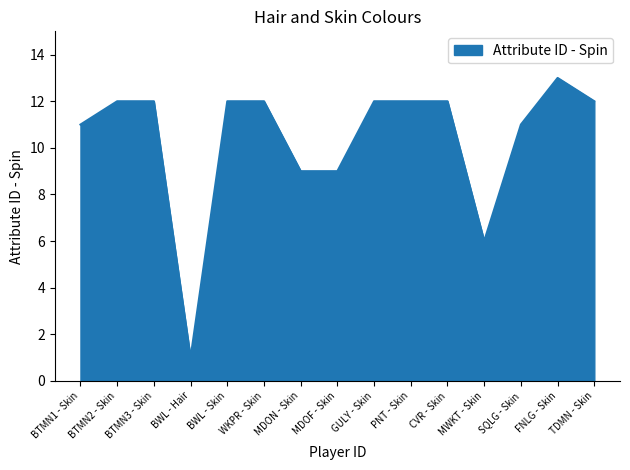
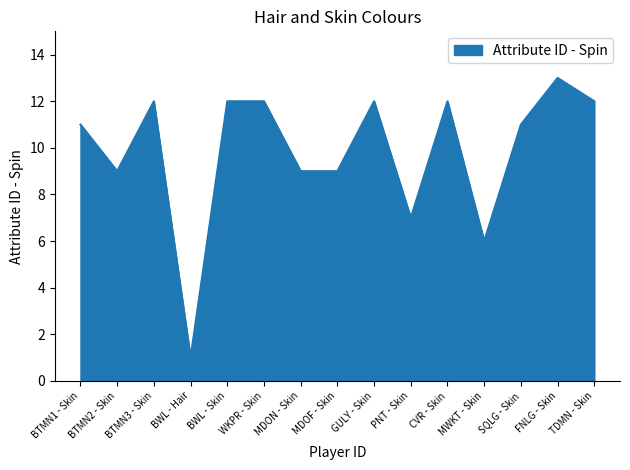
BTMN2 - Skin: 12 -> 9
PNT - Skin: 12 -> 7
